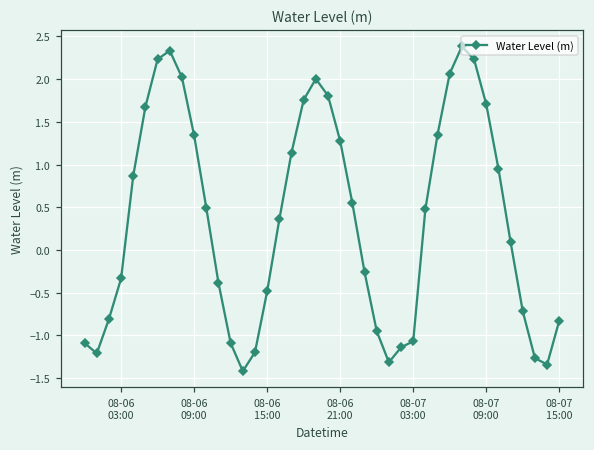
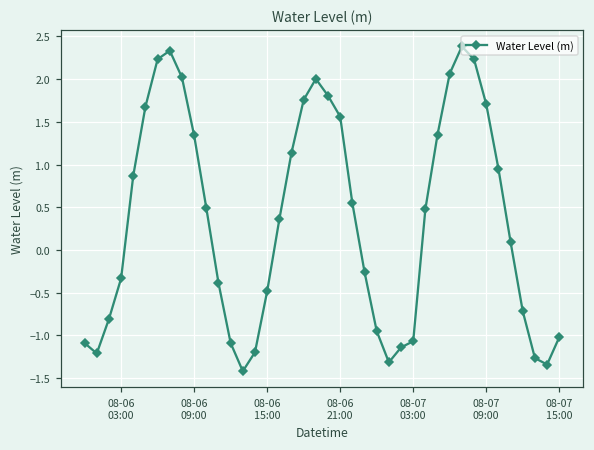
08-06 21:00: 1.3 -> 1.6
08-07 15:00: -0.8 -> -1.0
